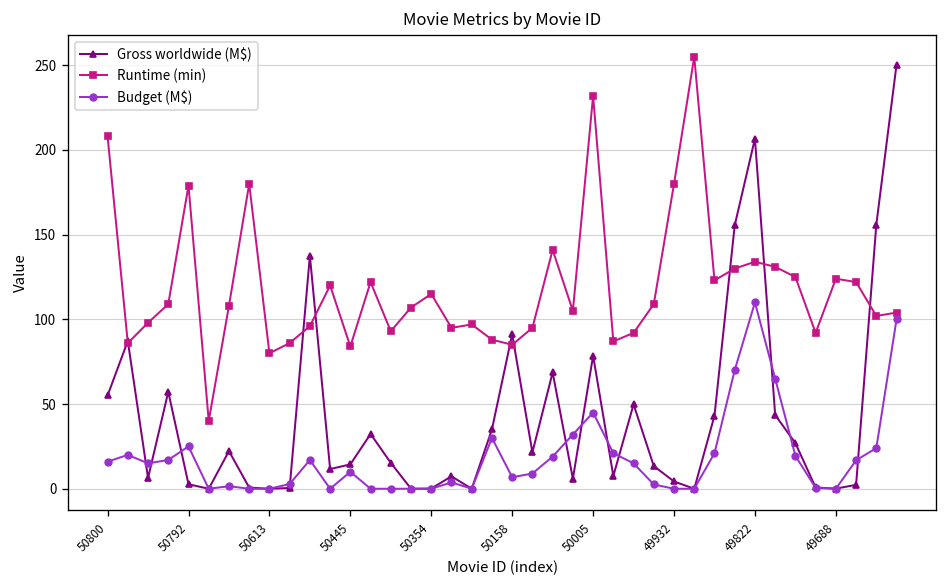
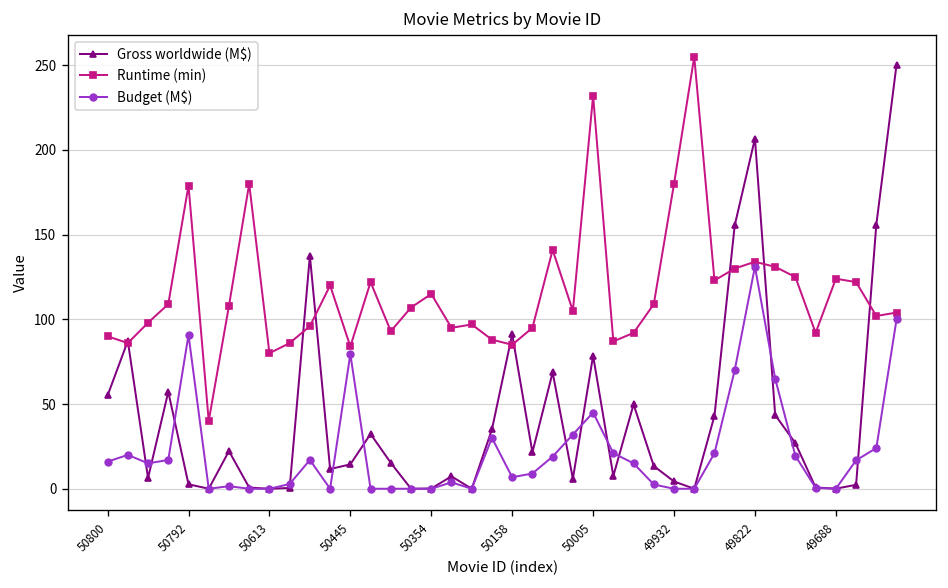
Runtime (min), 50800: 208 -> 90
Budget (M$), 50792: 25 -> 91
Budget (M$), 50445: 10 -> 80
Budget (M$), 49822: 110 -> 131
